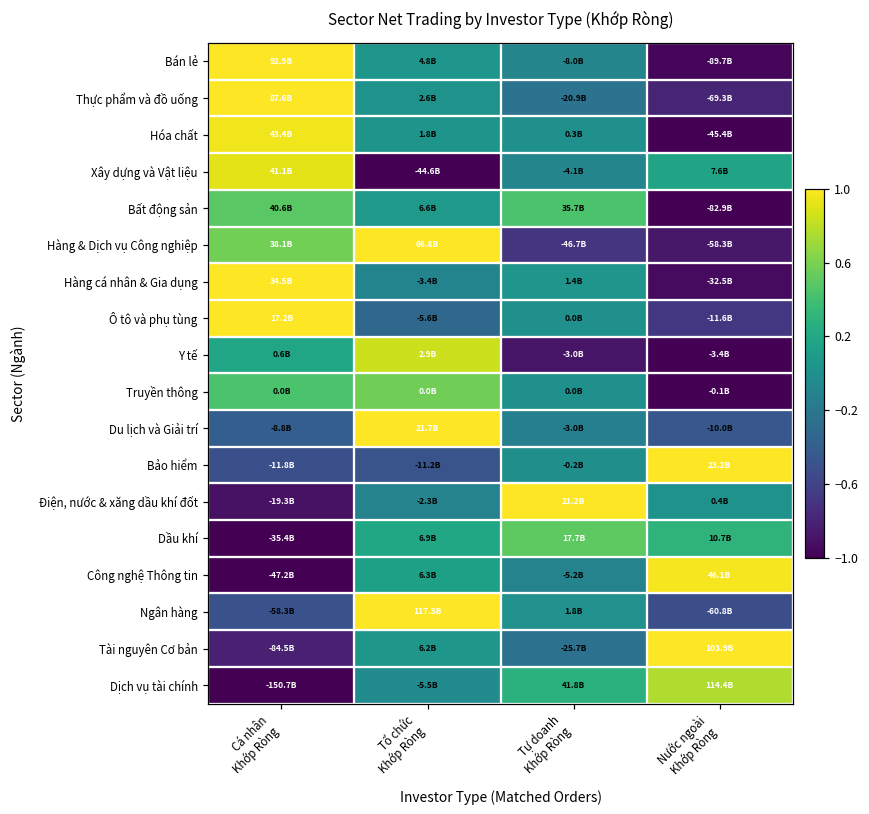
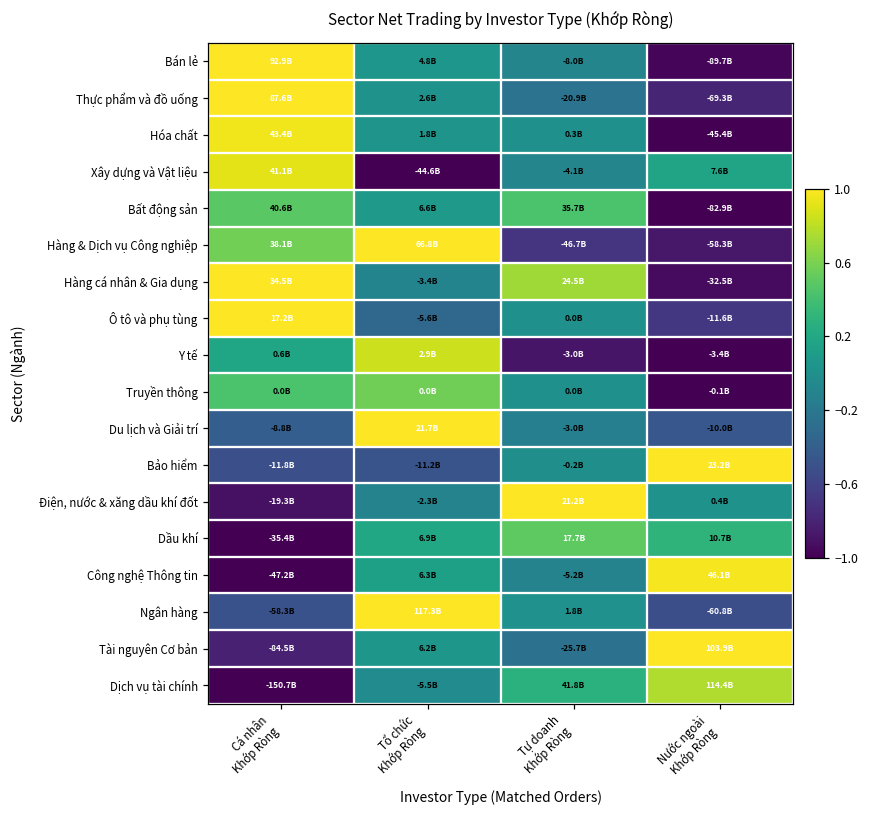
Hàng cá nhân & Gia dụng, Tự doanh Khớp Ròng: 1.4B -> 24.5B
